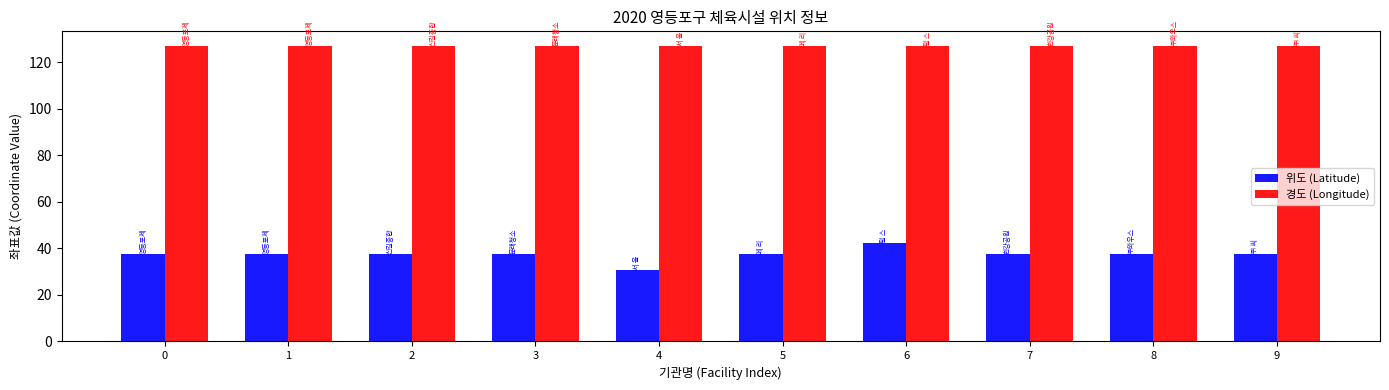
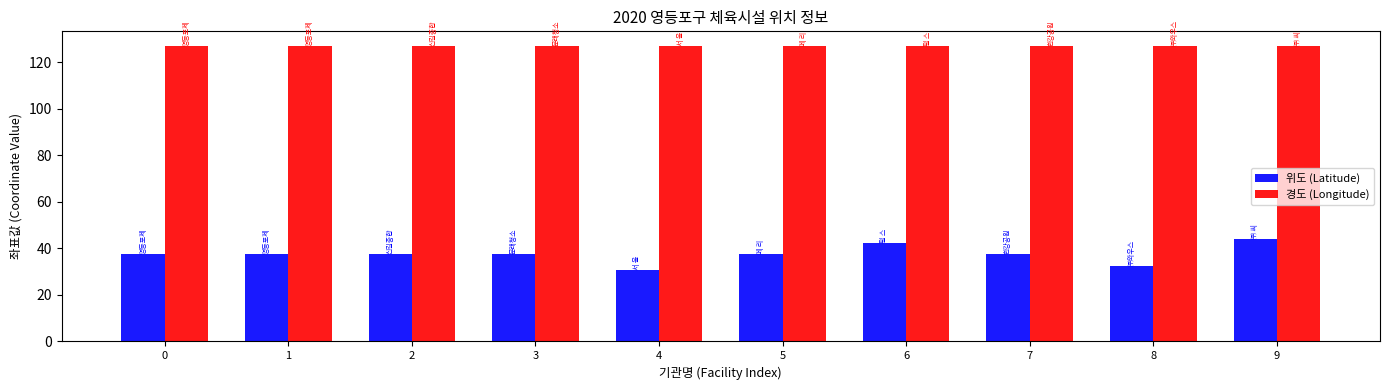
위도 (Latitude), 8: 38 -> 32
위도 (Latitude), 9: 38 -> 44
